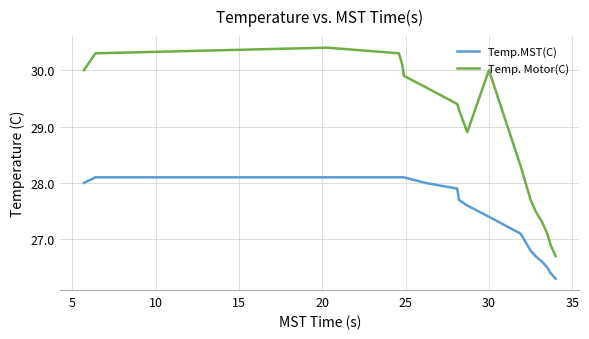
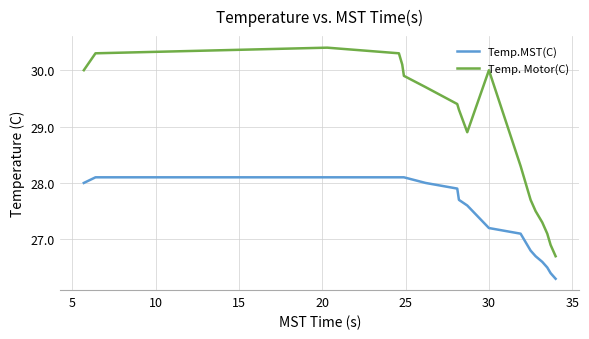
Temp.MST(C), 30: 27.4 -> 27.2
